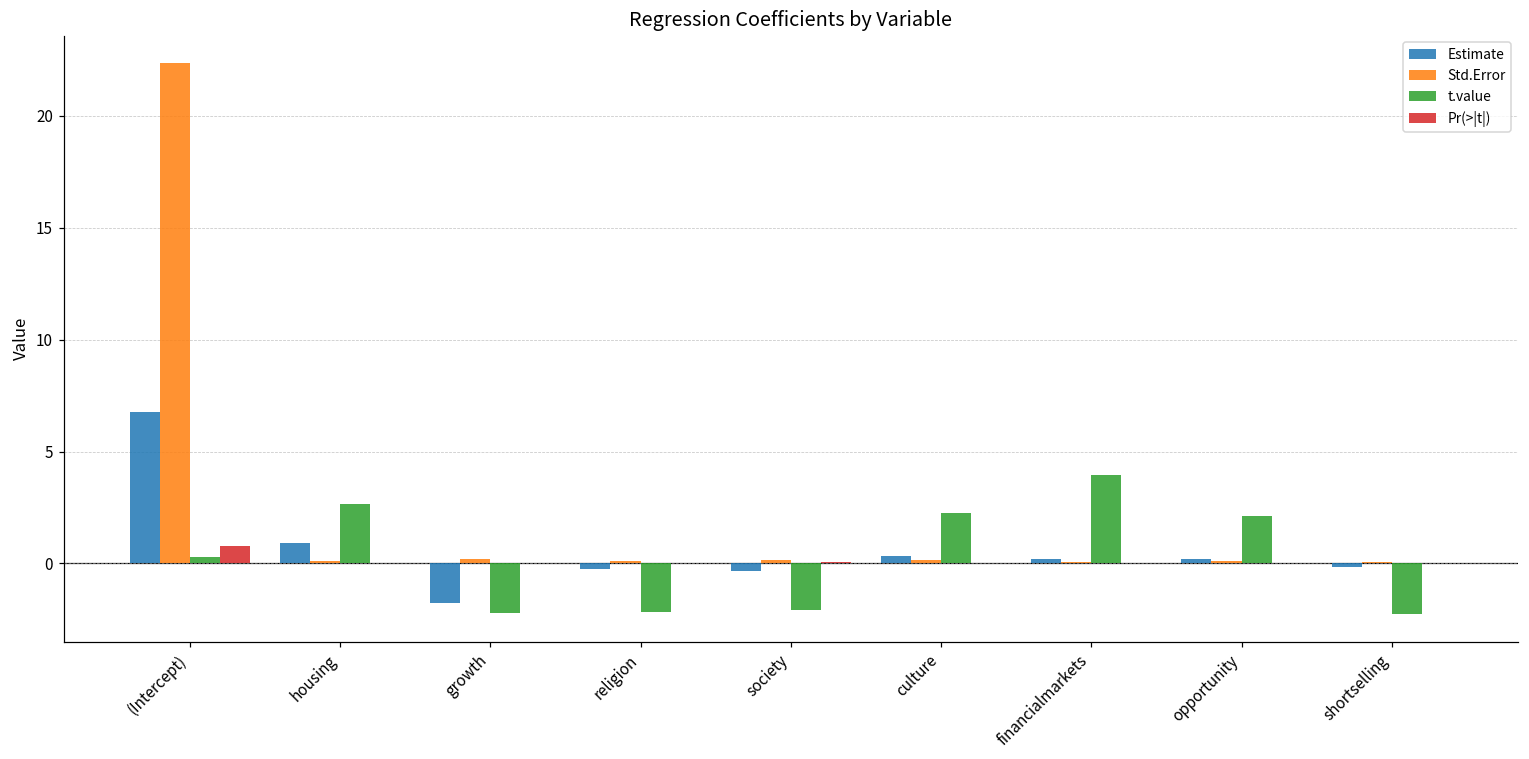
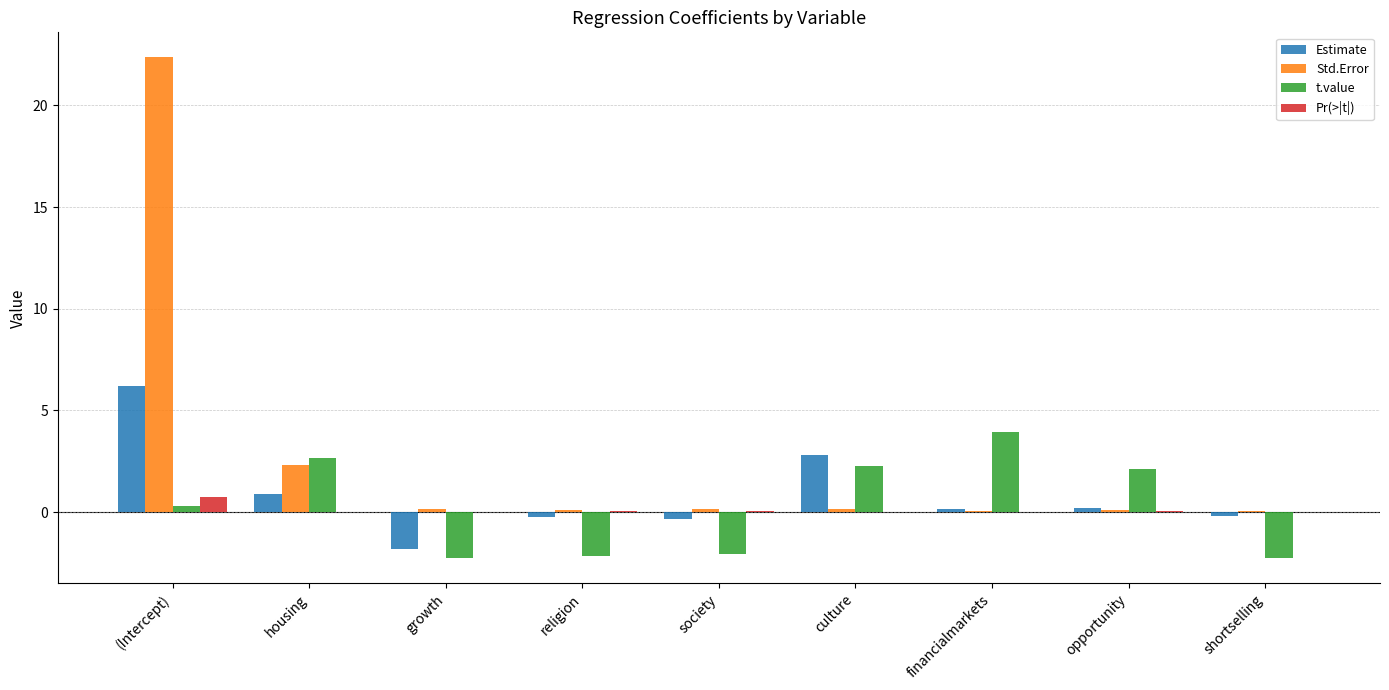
Estimate, (Intercept): 6.8 -> 6.2
Std.Error, housing: 0.1 -> 2.3
Estimate, culture: 0.3 -> 2.8
